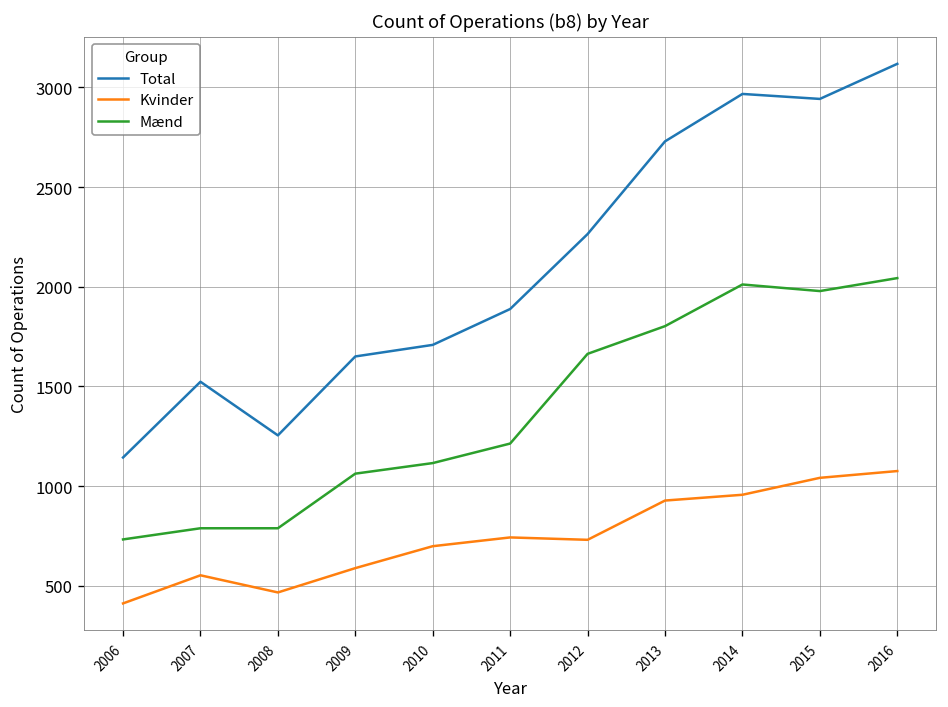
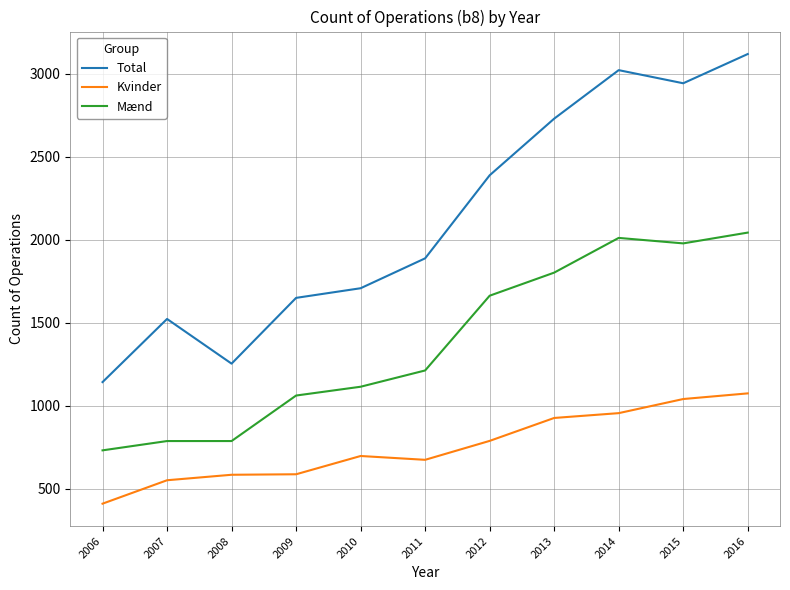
Kvinder, 2008: 470 -> 590
Kvinder, 2011: 740 -> 680
Total, 2012: 2260 -> 2390
Kvinder, 2012: 730 -> 790
Total, 2014: 2970 -> 3020
